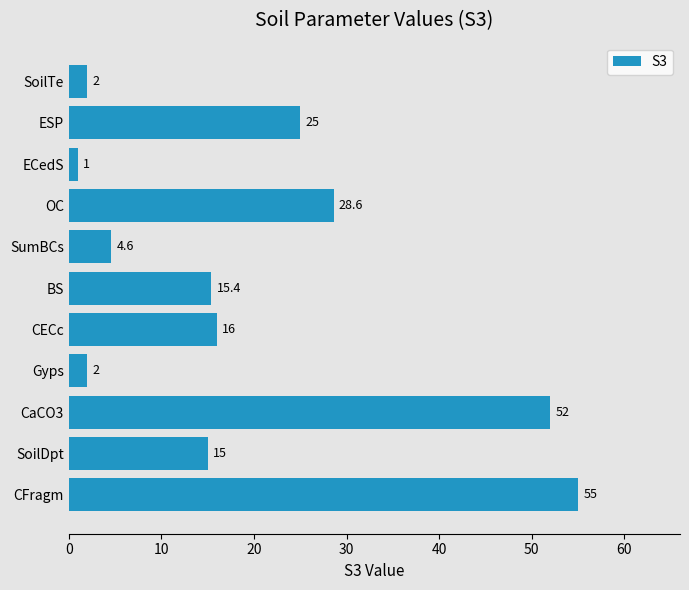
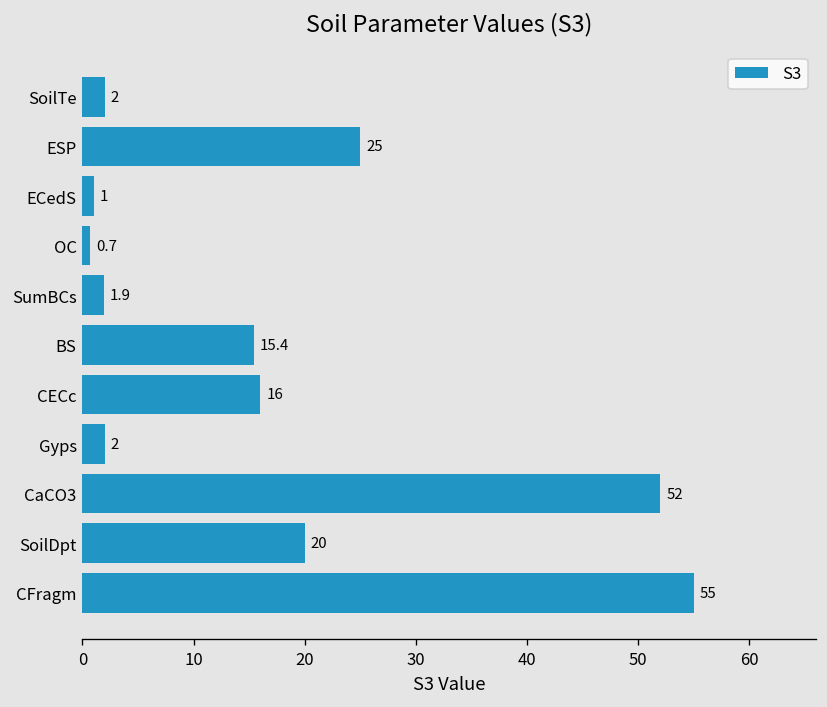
OC: 28.6 -> 0.7
SumBCs: 4.6 -> 1.9
SoilDpt: 15 -> 20
